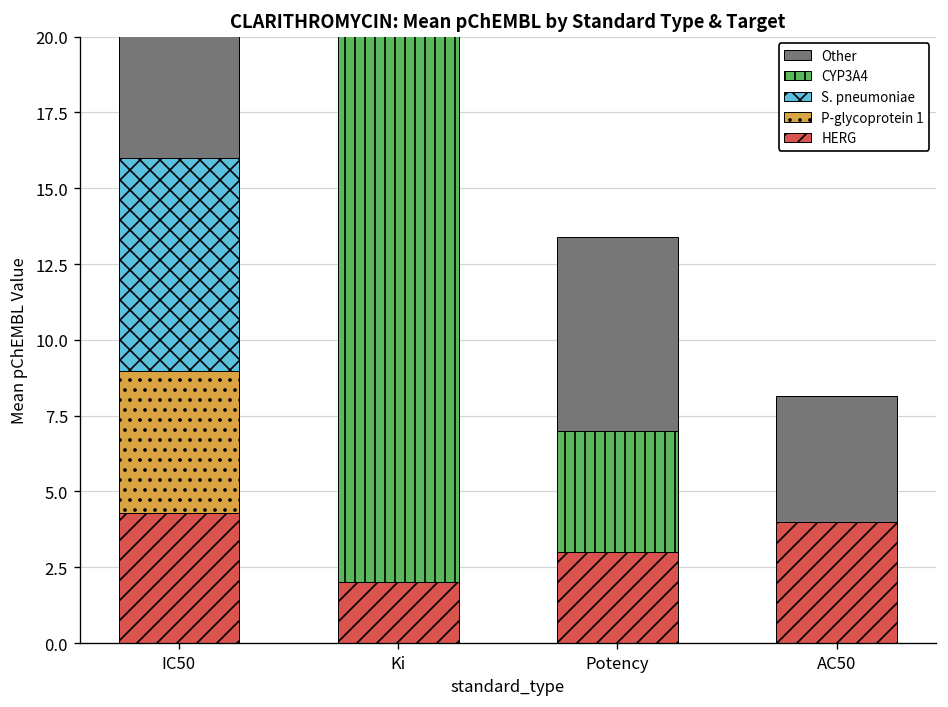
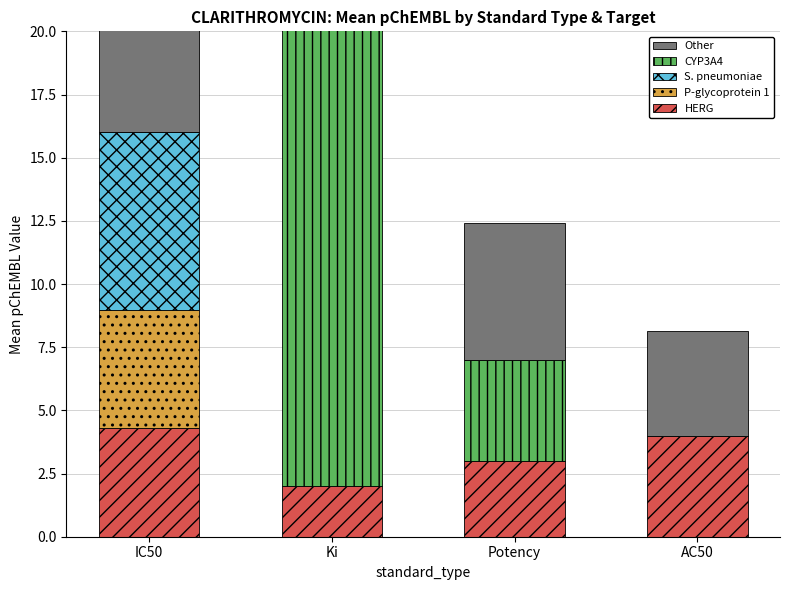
Other, Potency: 6.4 -> 5.4
